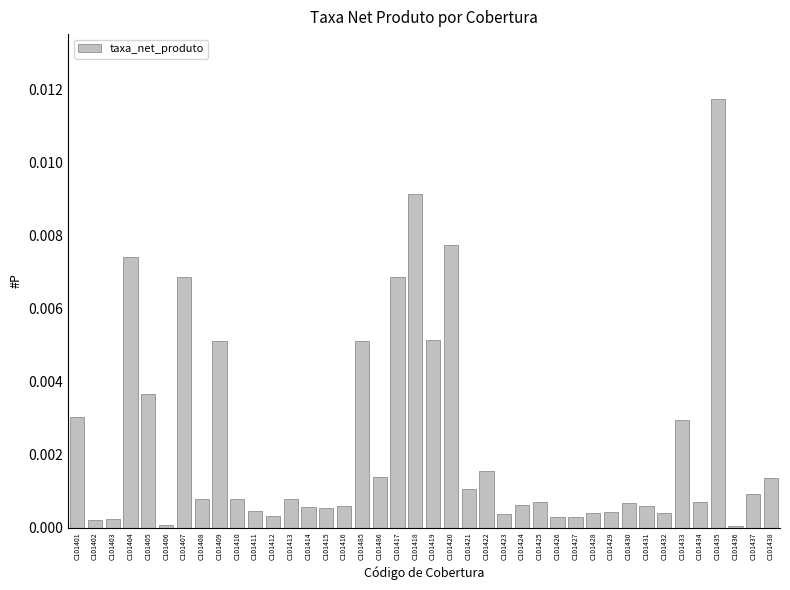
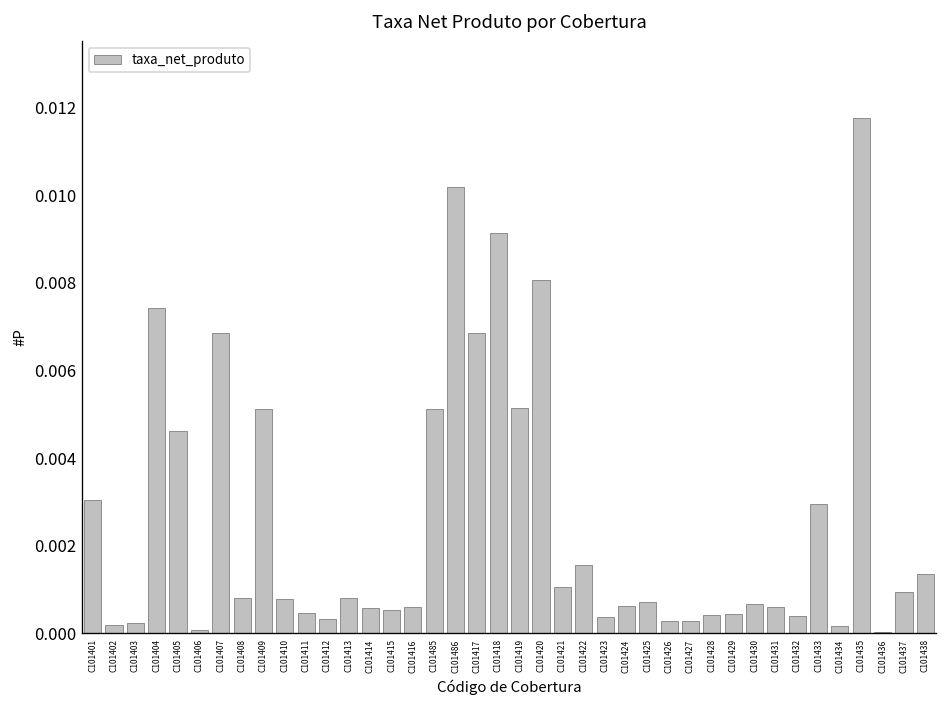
C101405: 0.0037 -> 0.0046
C101486: 0.0014 -> 0.0102
C101420: 0.0077 -> 0.0081
C101434: 0.0007 -> 0.0002
